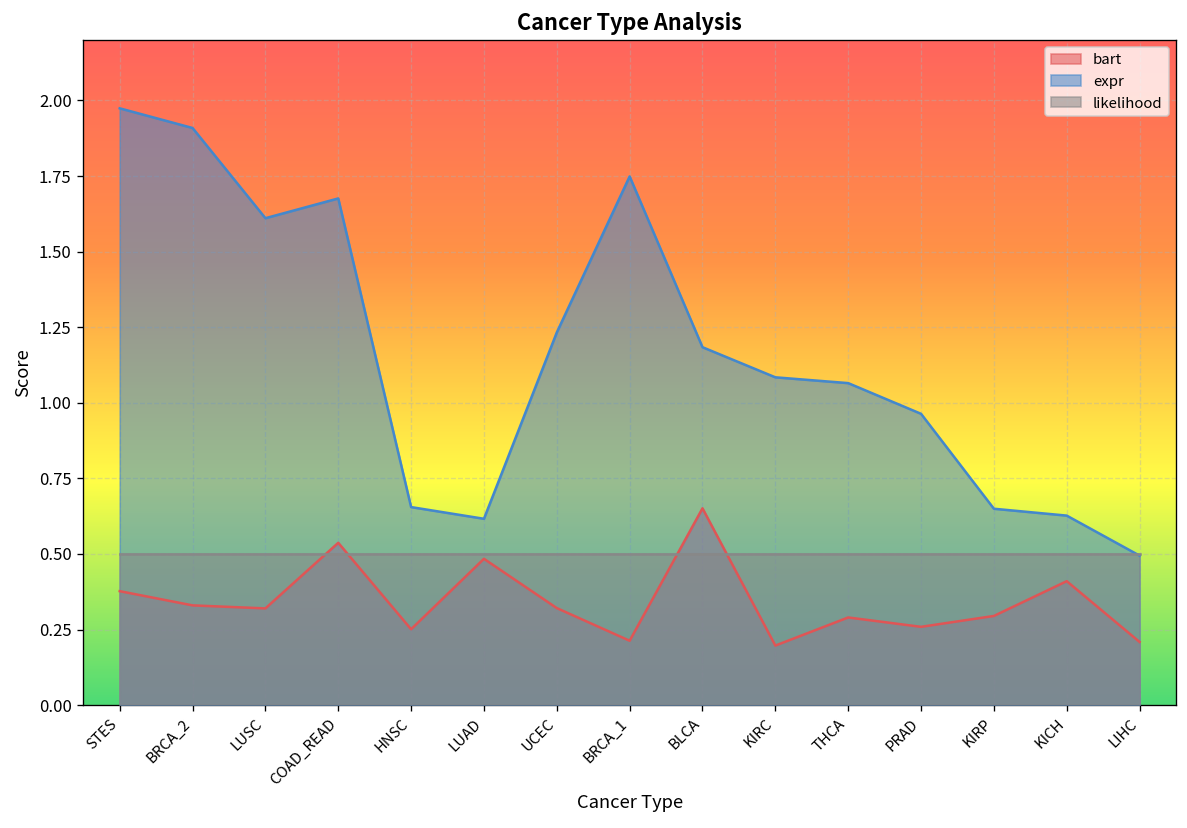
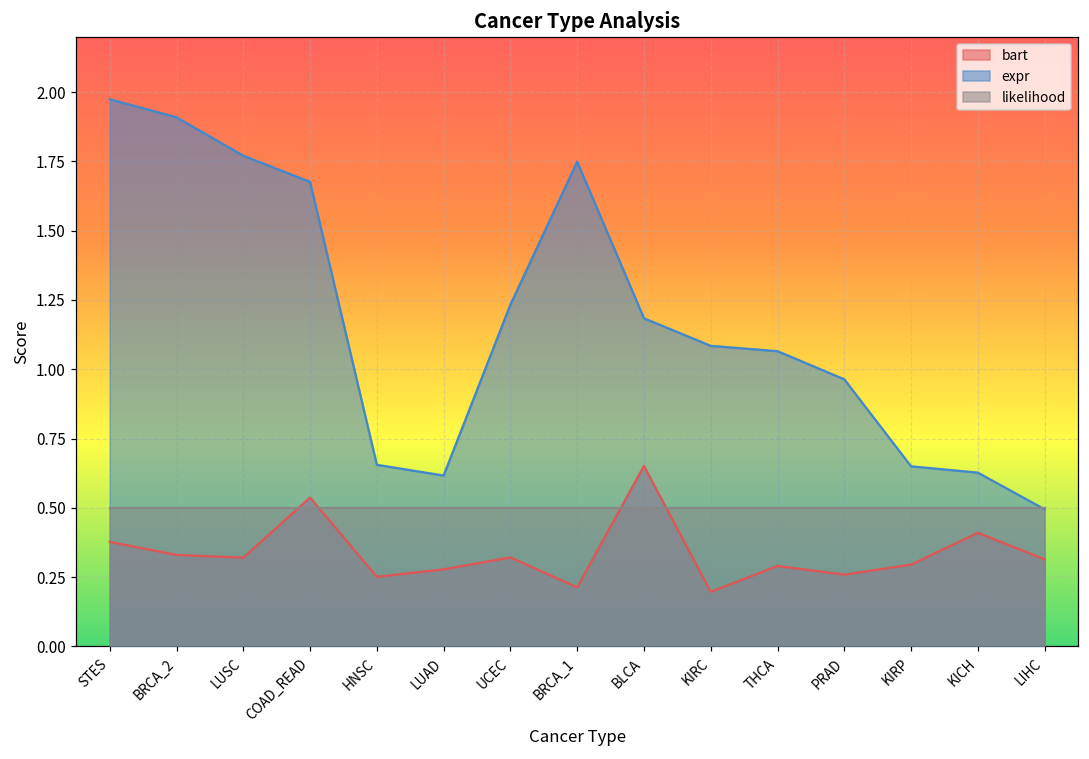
expr, LUSC: 1.61 -> 1.77
bart, LUAD: 0.48 -> 0.28
bart, LIHC: 0.21 -> 0.31
